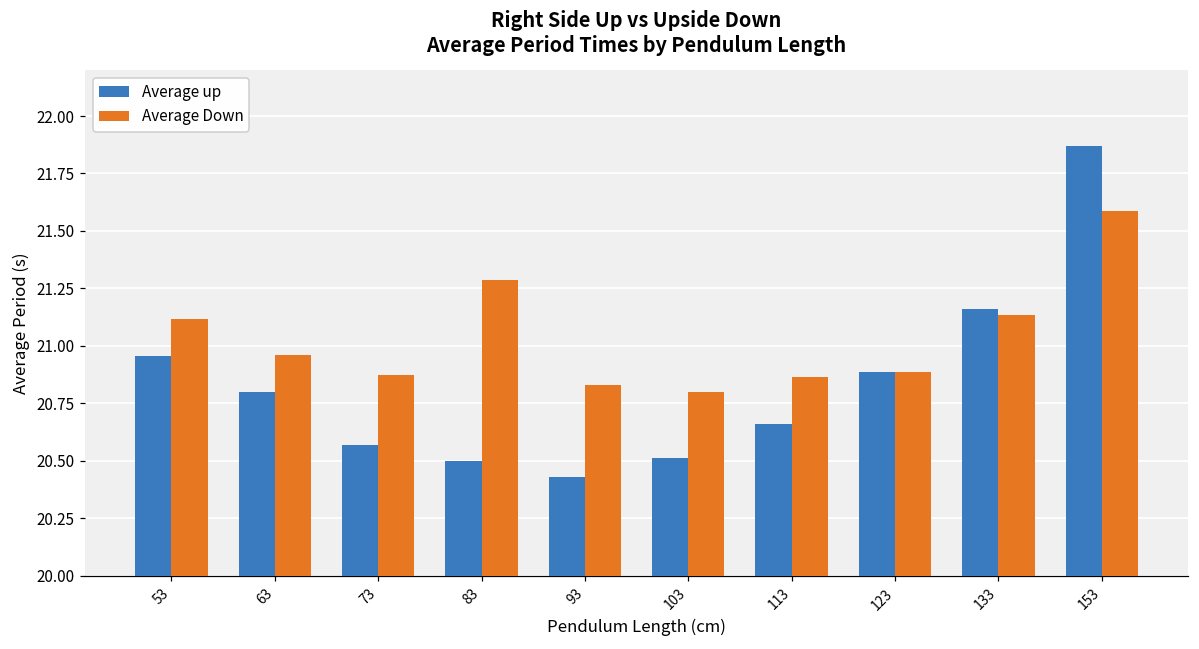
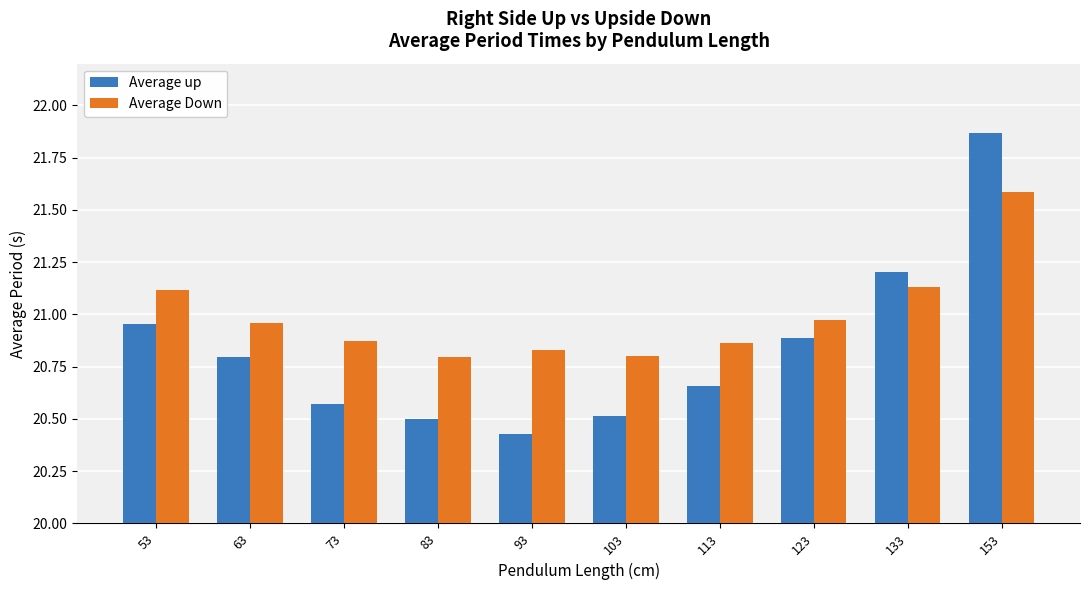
Average Down, 83: 21.28 -> 20.80
Average Down, 123: 20.89 -> 20.98
Average up, 133: 21.16 -> 21.20
